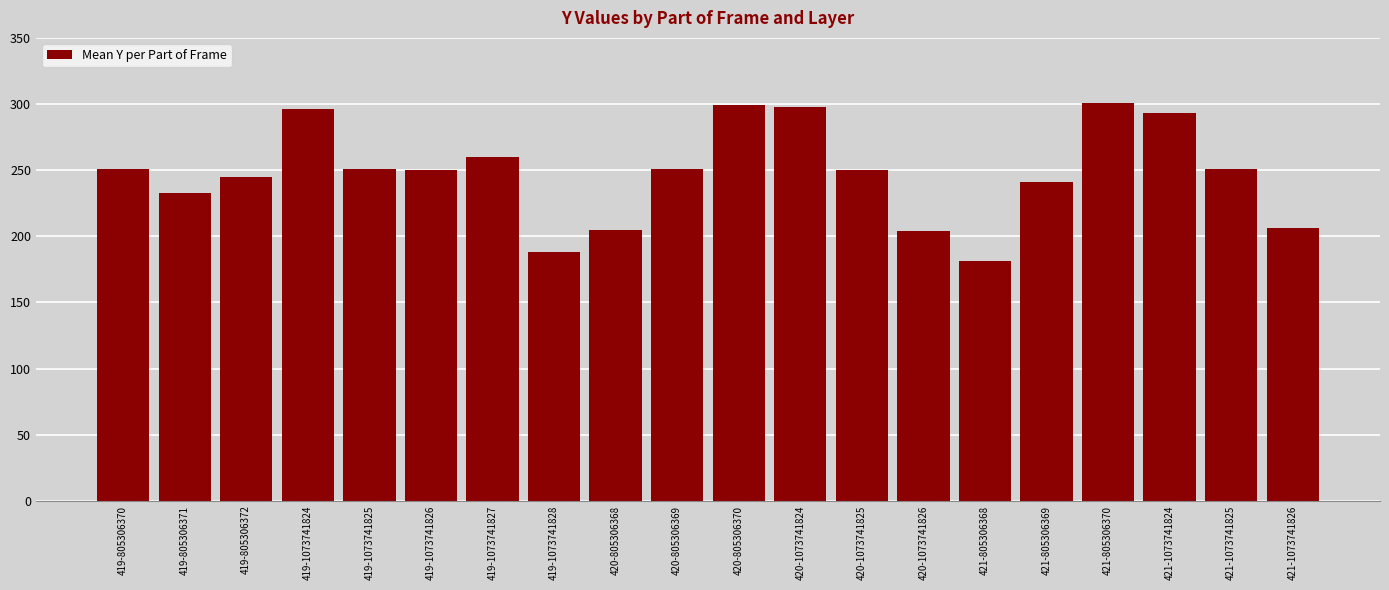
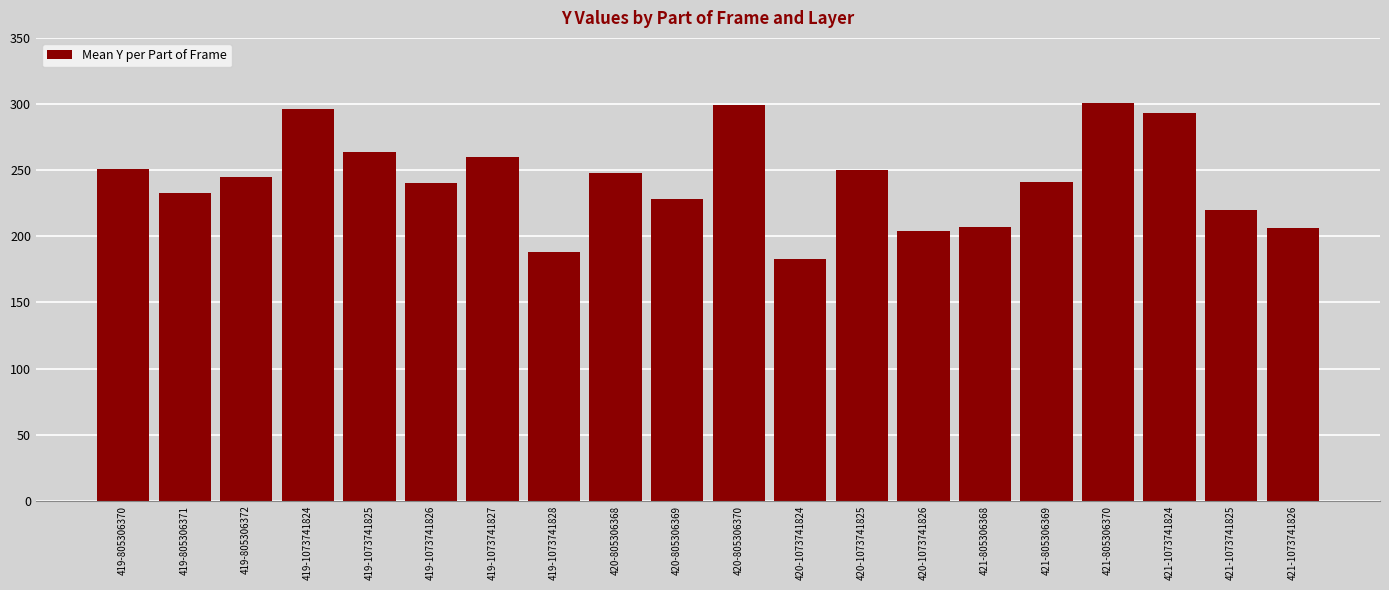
419-1073741825: 251 -> 264
419-1073741826: 250 -> 240
420-805306368: 205 -> 248
420-805306369: 251 -> 228
420-1073741824: 298 -> 183
421-805306368: 181 -> 207
421-1073741825: 251 -> 220
